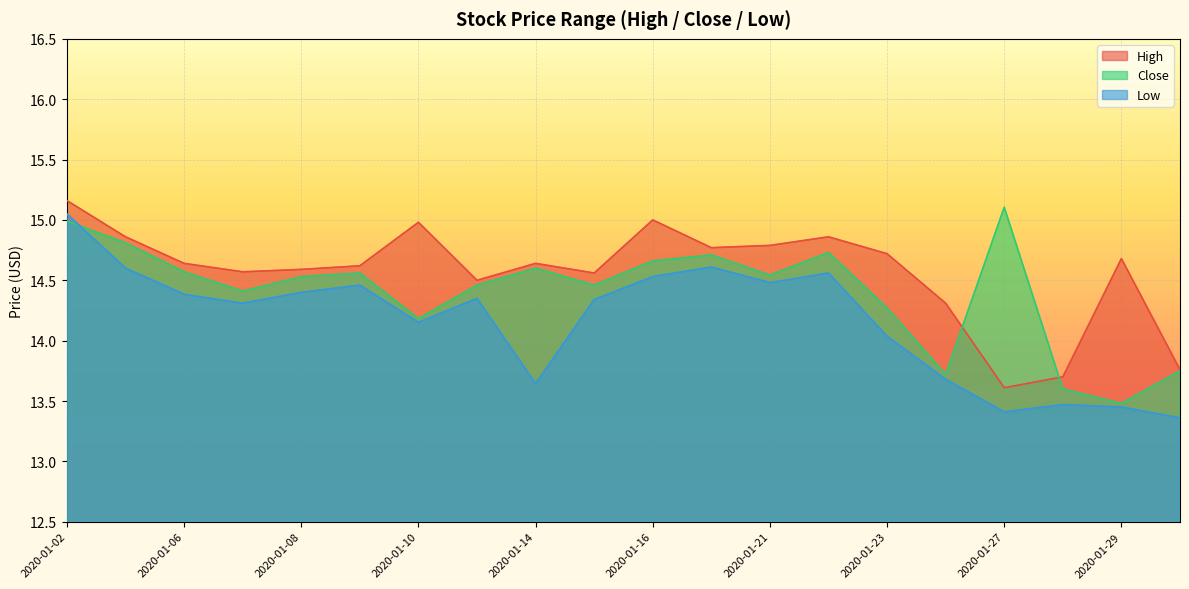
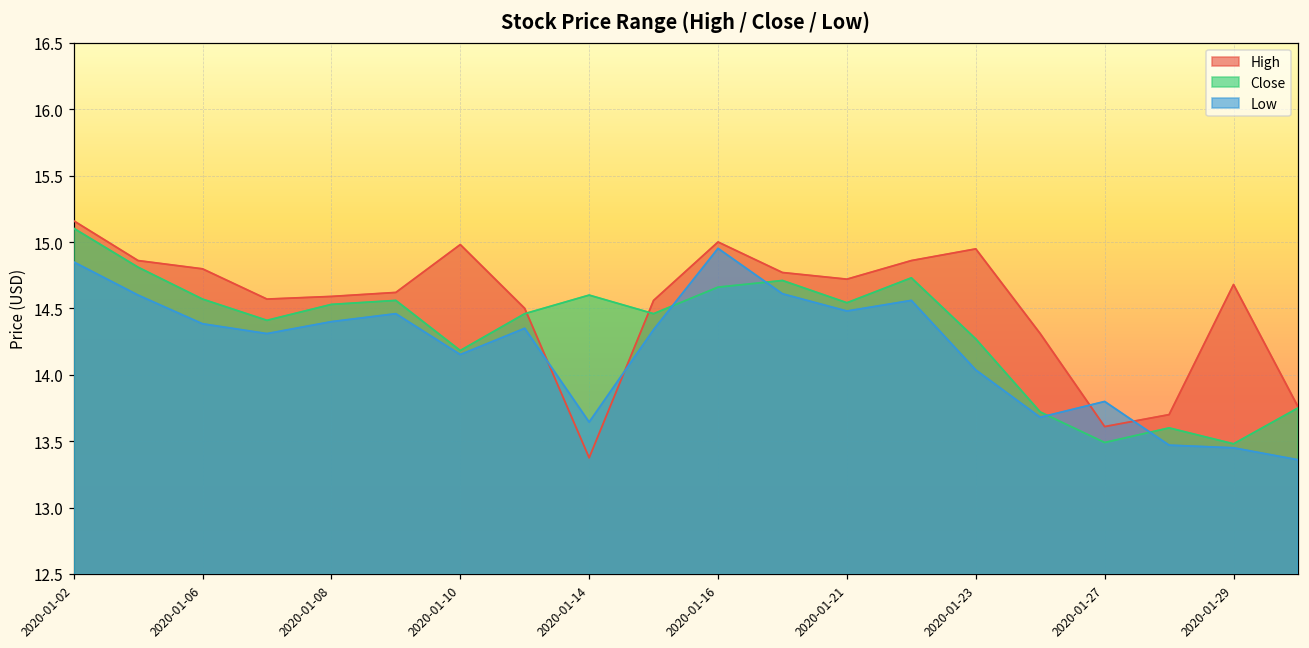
Close, 2020-01-02: 14.99 -> 15.10
Low, 2020-01-02: 15.05 -> 14.85
High, 2020-01-06: 14.64 -> 14.80
High, 2020-01-14: 14.64 -> 13.38
Low, 2020-01-16: 14.53 -> 14.95
High, 2020-01-21: 14.79 -> 14.72
High, 2020-01-23: 14.72 -> 14.95
Close, 2020-01-27: 15.11 -> 13.49
Low, 2020-01-27: 13.41 -> 13.80
